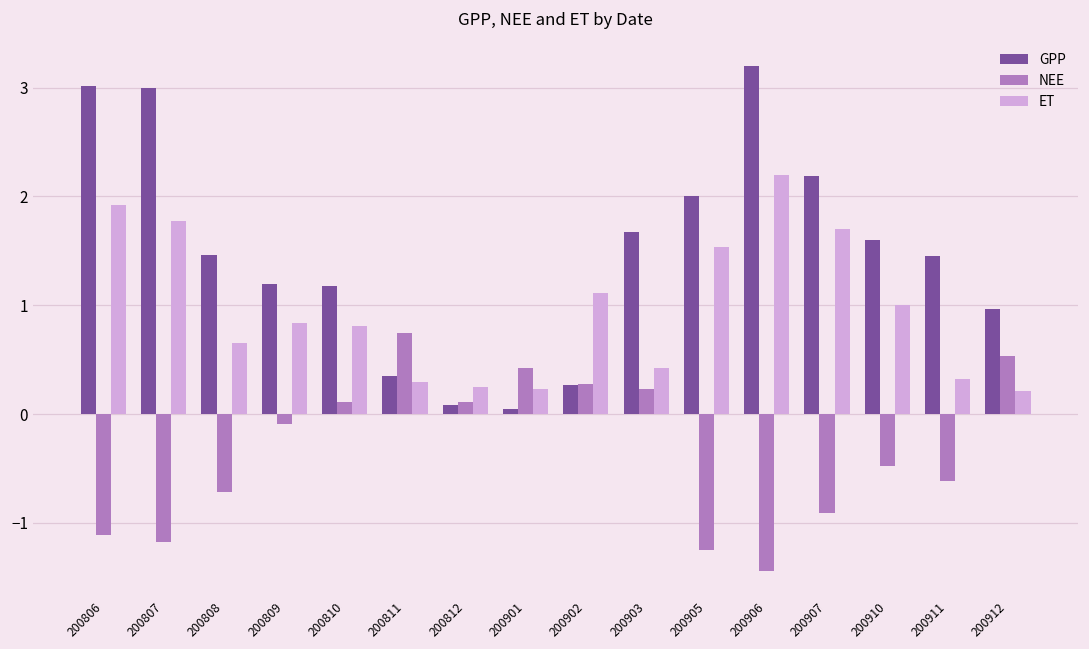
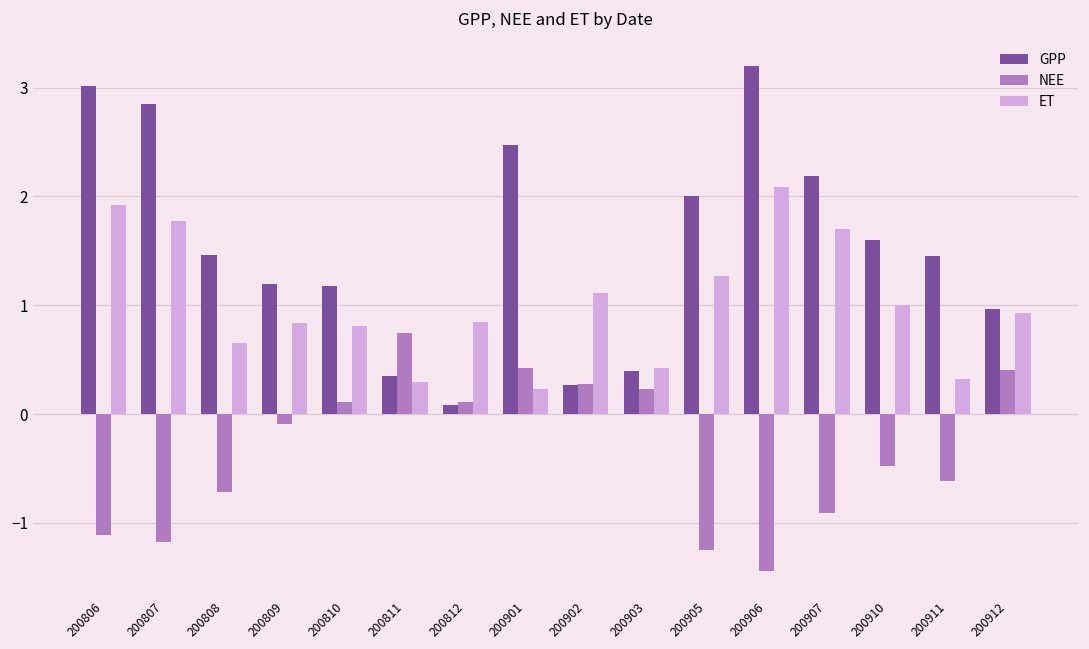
GPP, 200807: 3.0 -> 2.9
ET, 200812: 0.2 -> 0.8
GPP, 200901: 0.0 -> 2.5
GPP, 200903: 1.7 -> 0.4
ET, 200905: 1.5 -> 1.3
ET, 200906: 2.2 -> 2.1
NEE, 200912: 0.5 -> 0.4
ET, 200912: 0.2 -> 0.9
